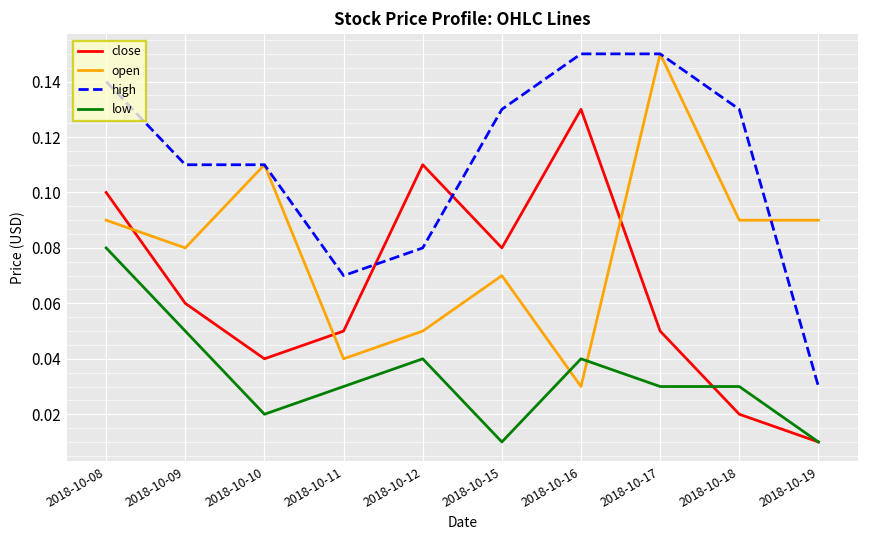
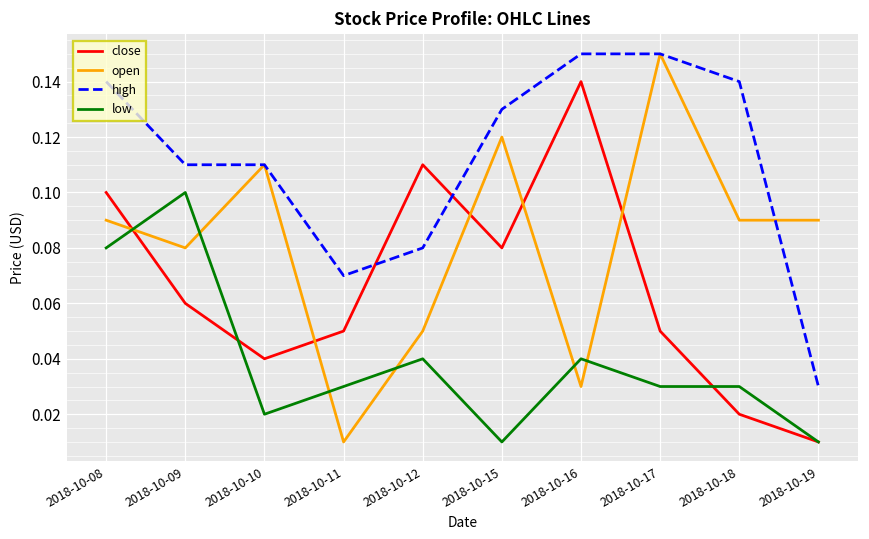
low, 2018-10-09: 0.05 -> 0.10
open, 2018-10-11: 0.04 -> 0.01
open, 2018-10-15: 0.07 -> 0.12
close, 2018-10-16: 0.13 -> 0.14
high, 2018-10-18: 0.13 -> 0.14
